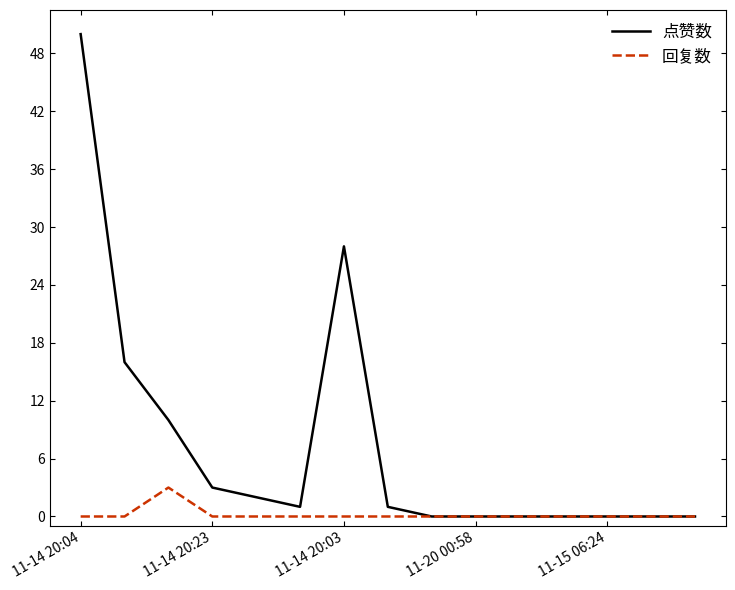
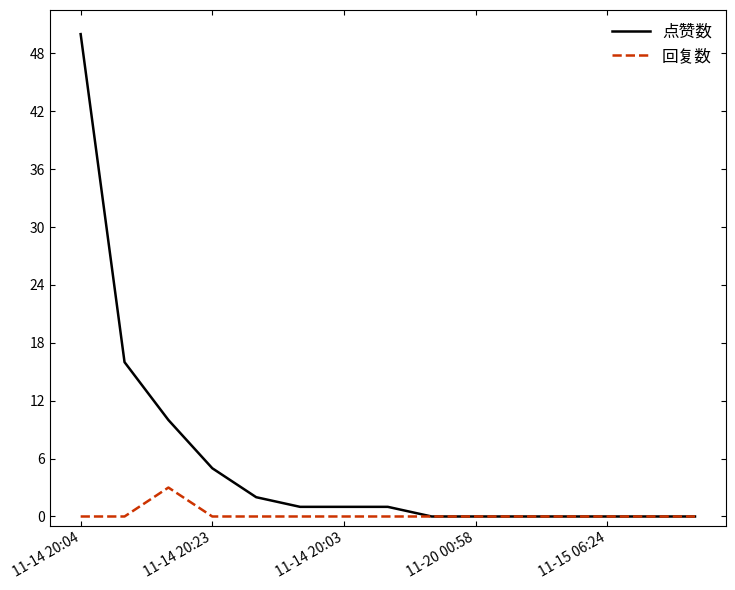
点赞数, 11-14 20:23: 3 -> 5
点赞数, 11-14 20:03: 28 -> 1
